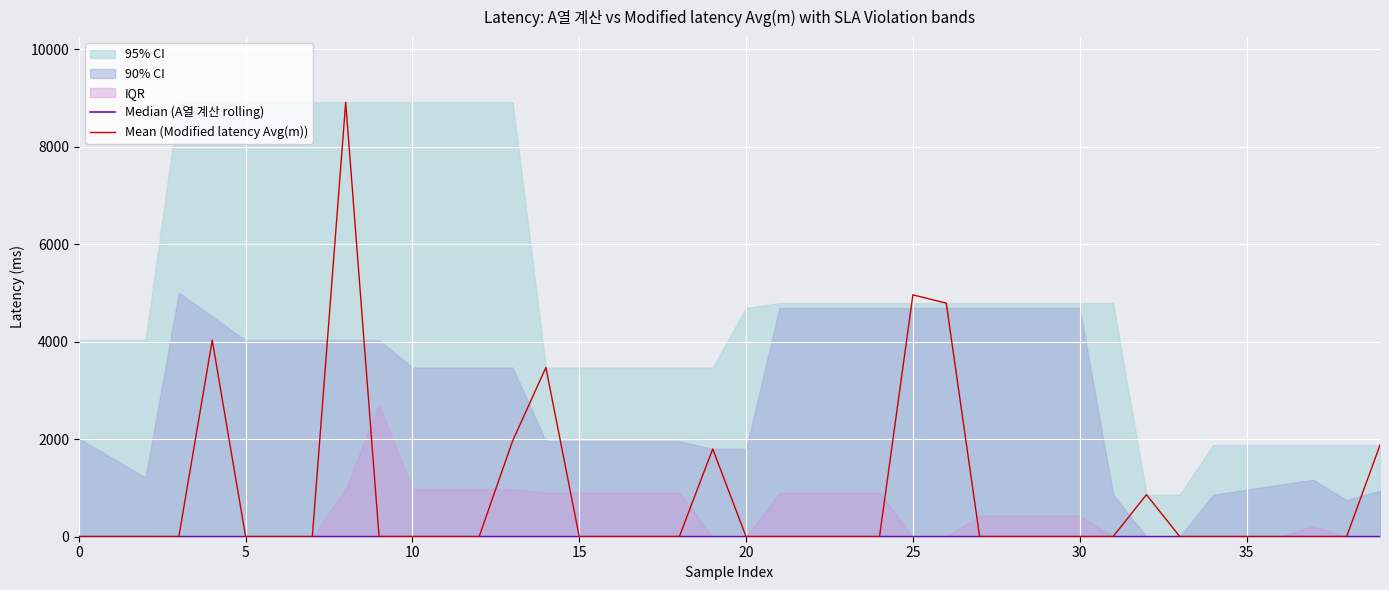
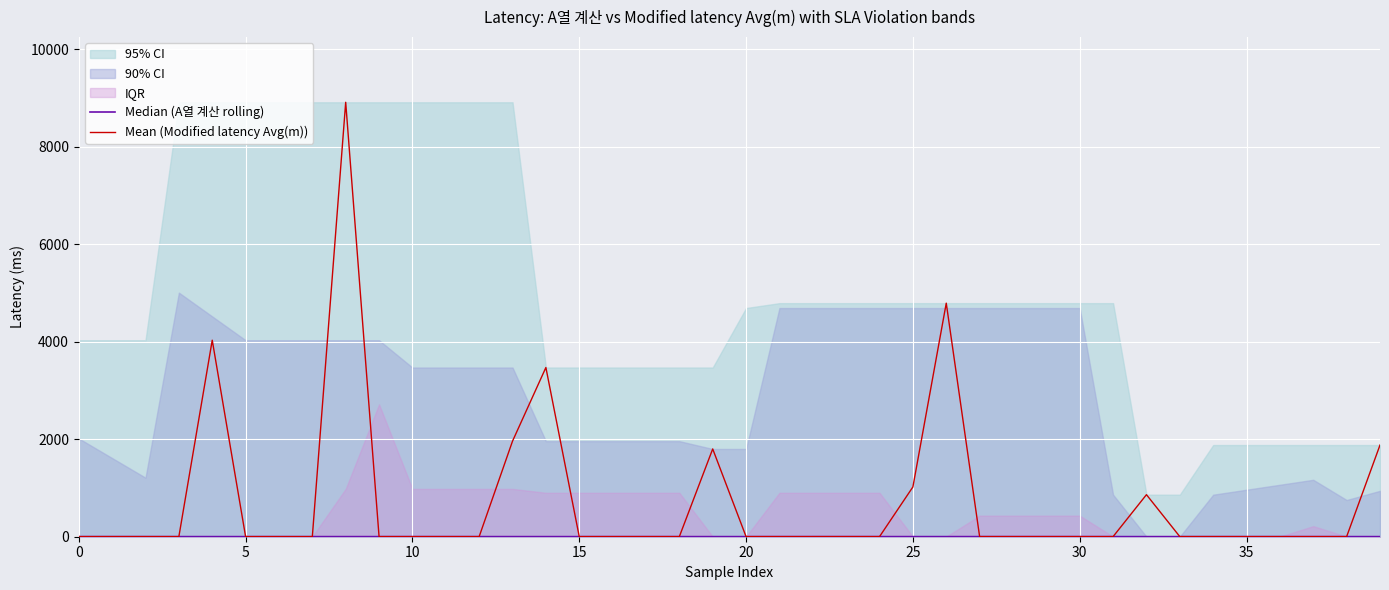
Mean (Modified latency Avg(m)), 25: 5000 -> 1000
